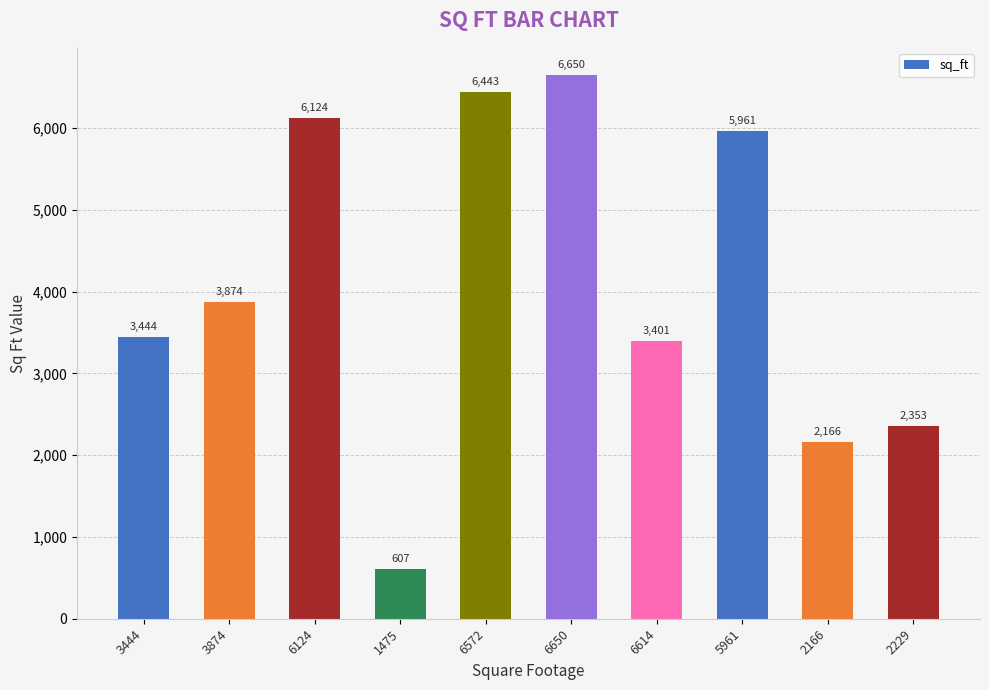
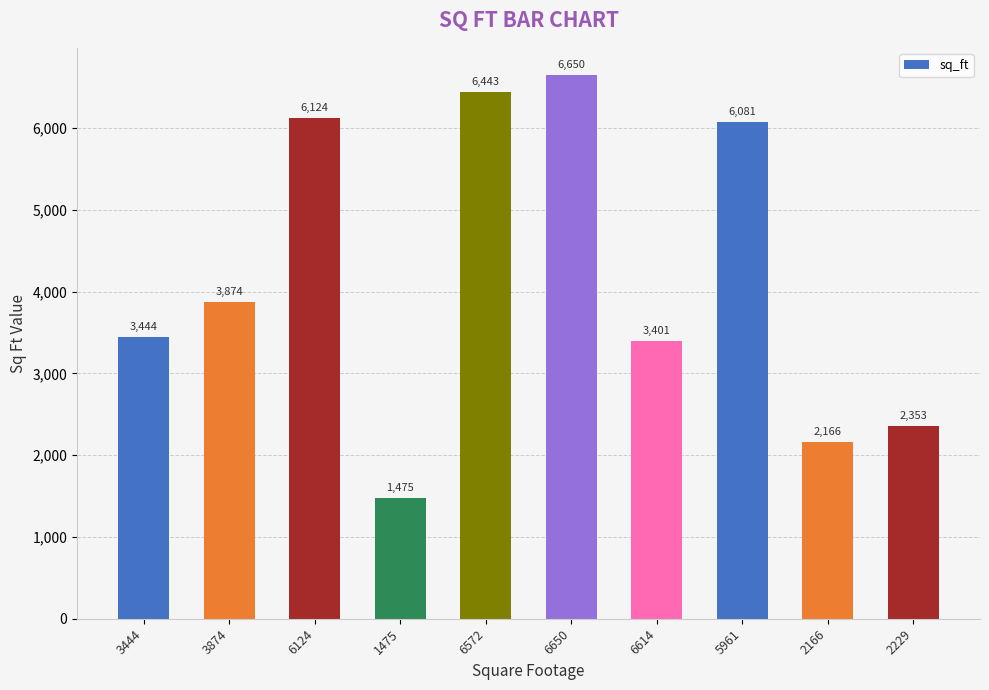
1475: 607 -> 1,475
5961: 5,961 -> 6,081
